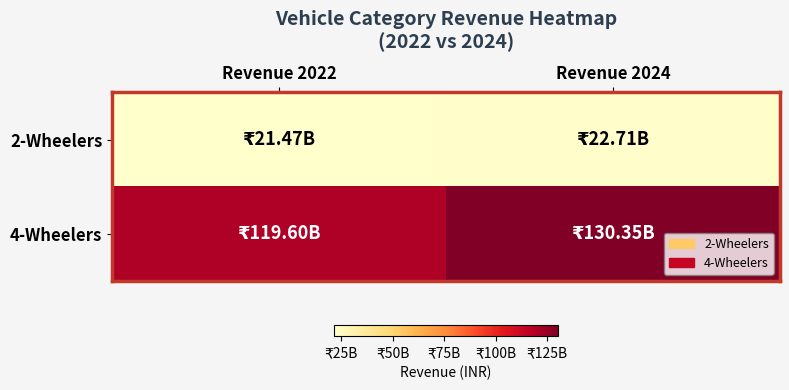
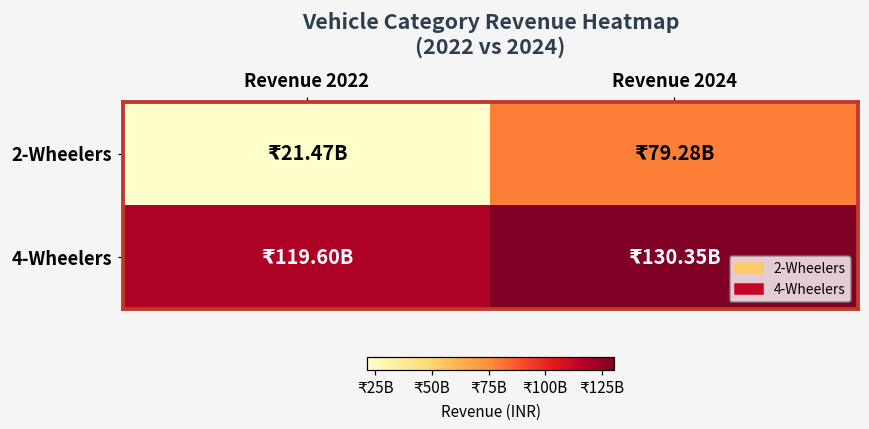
2-Wheelers, Revenue 2024: 22.71B -> 79.28B
